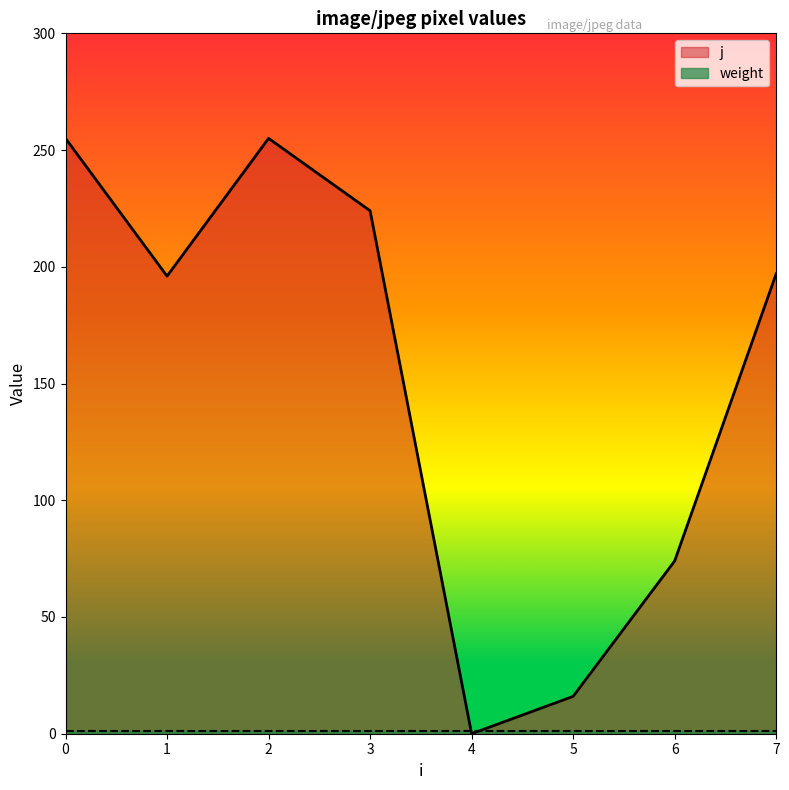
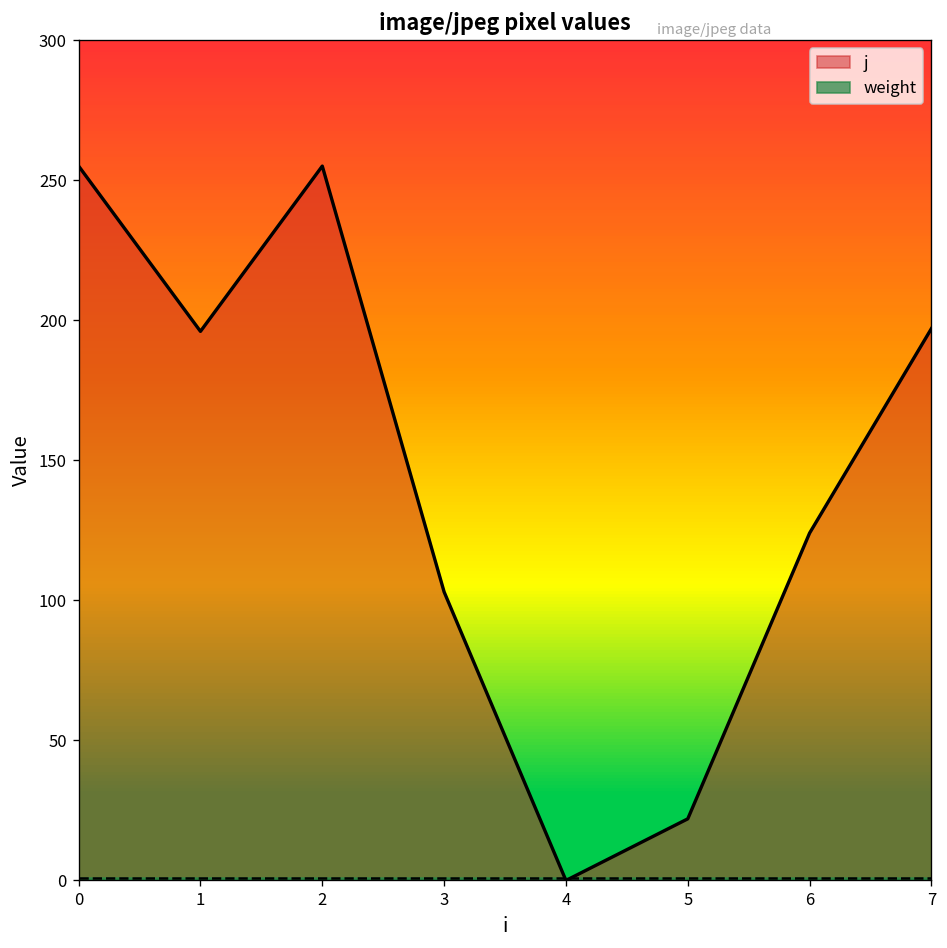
j, 3: 224 -> 103
j, 5: 16 -> 22
j, 6: 74 -> 124
